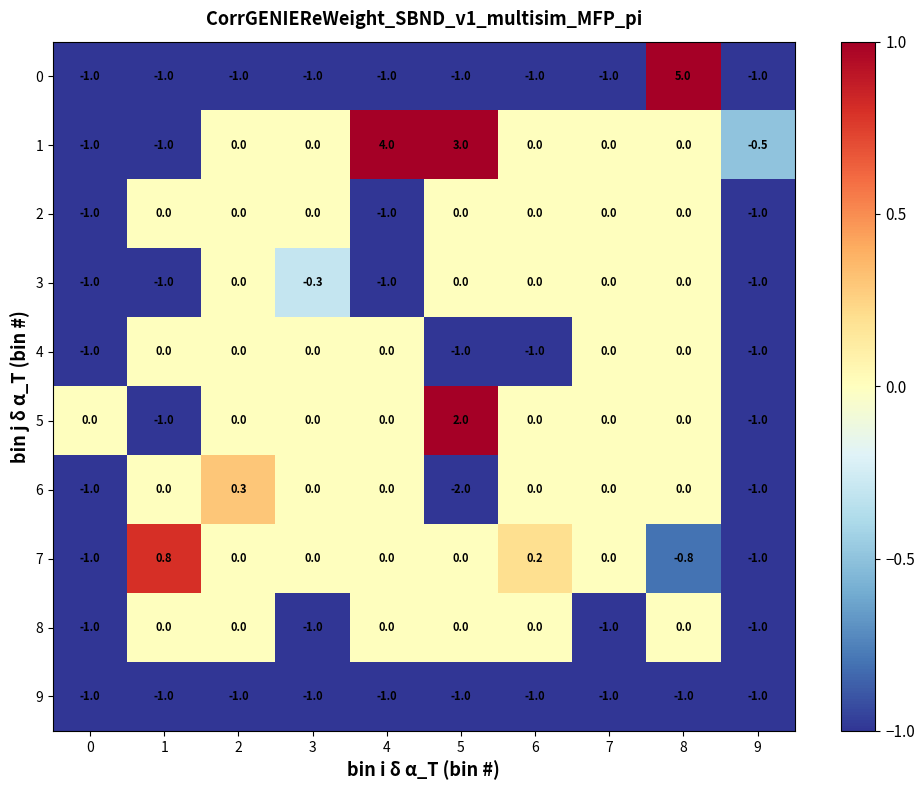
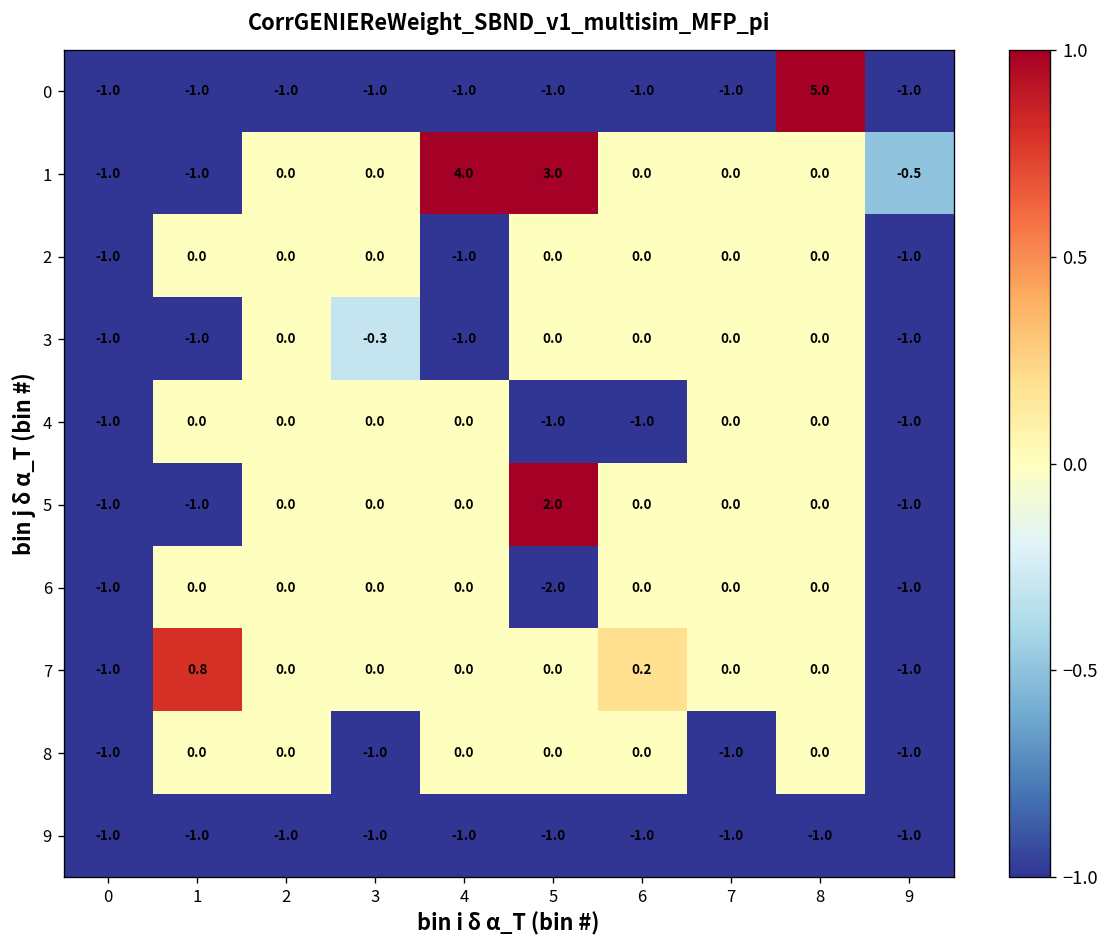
5, 0: 0.0 -> -1.0
6, 2: 0.3 -> 0.0
7, 8: -0.8 -> 0.0
